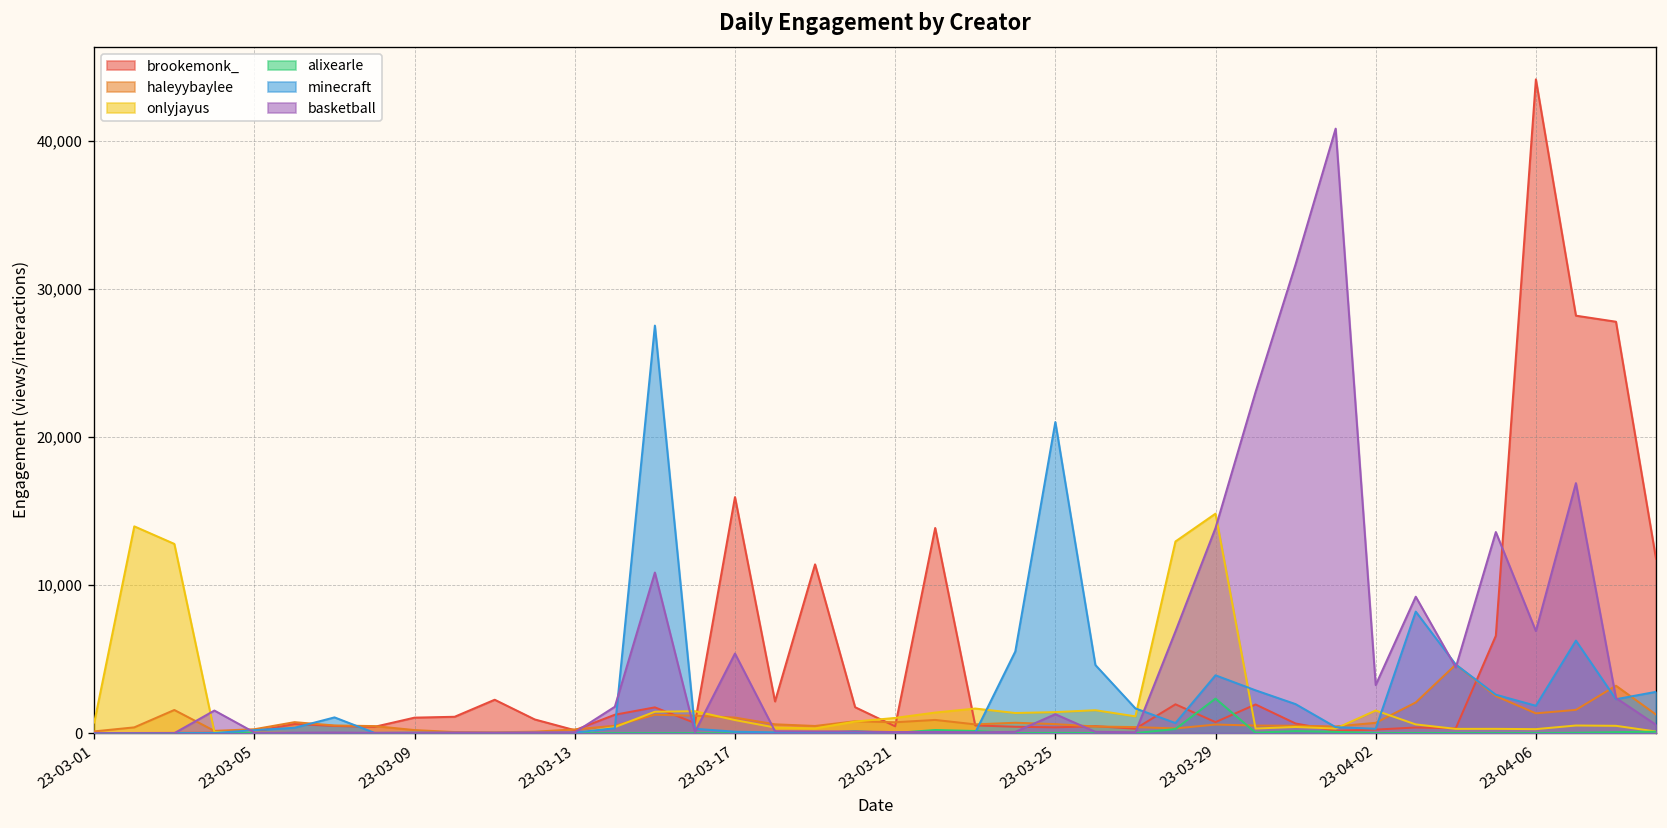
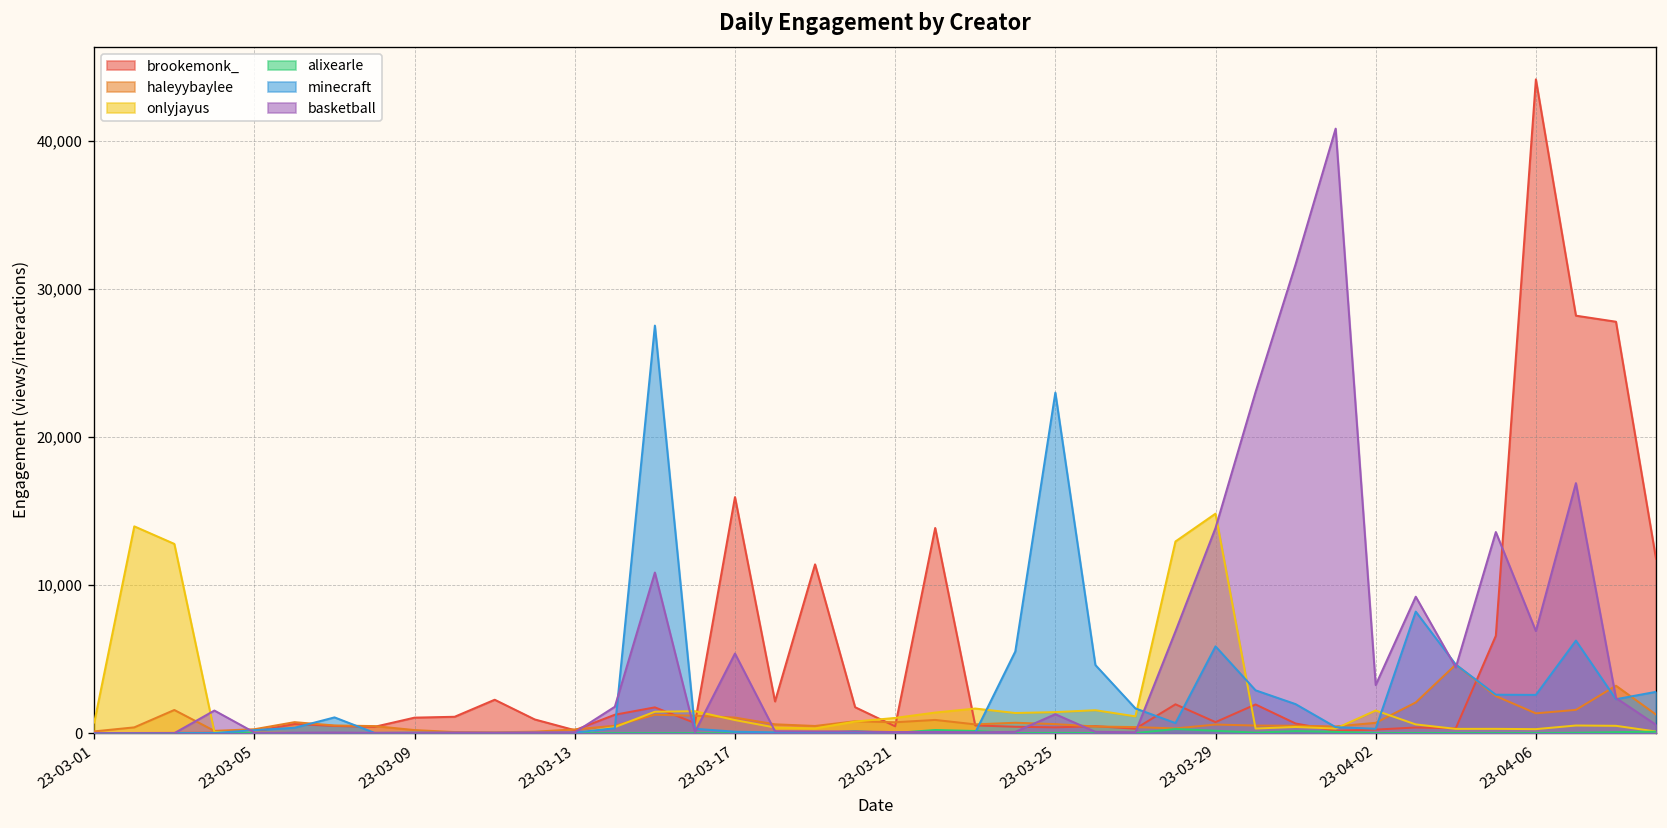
minecraft, 23-03-25: 21,000 -> 23,000
alixearle, 23-03-29: 2,300 -> 200
minecraft, 23-03-29: 3,900 -> 5,900
minecraft, 23-04-06: 1,900 -> 2,600
